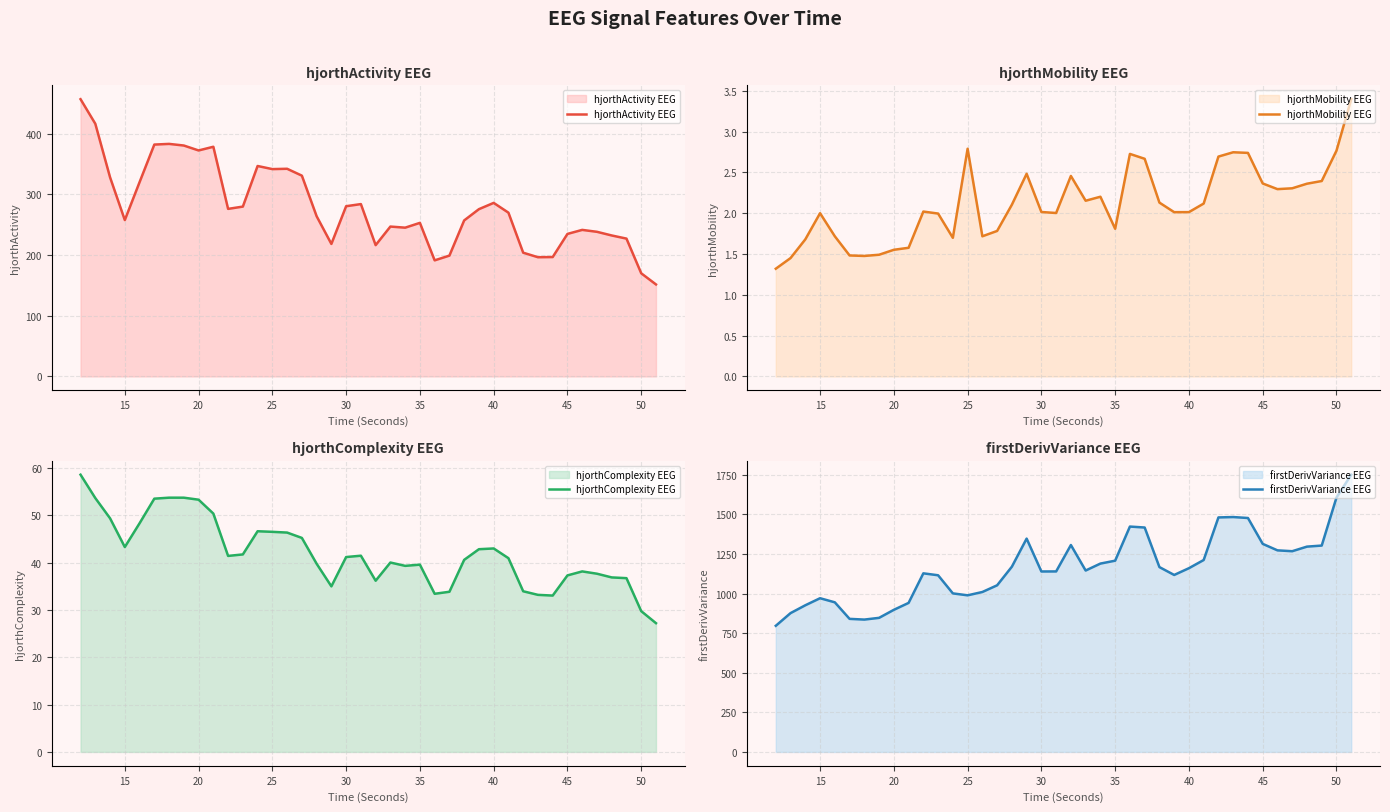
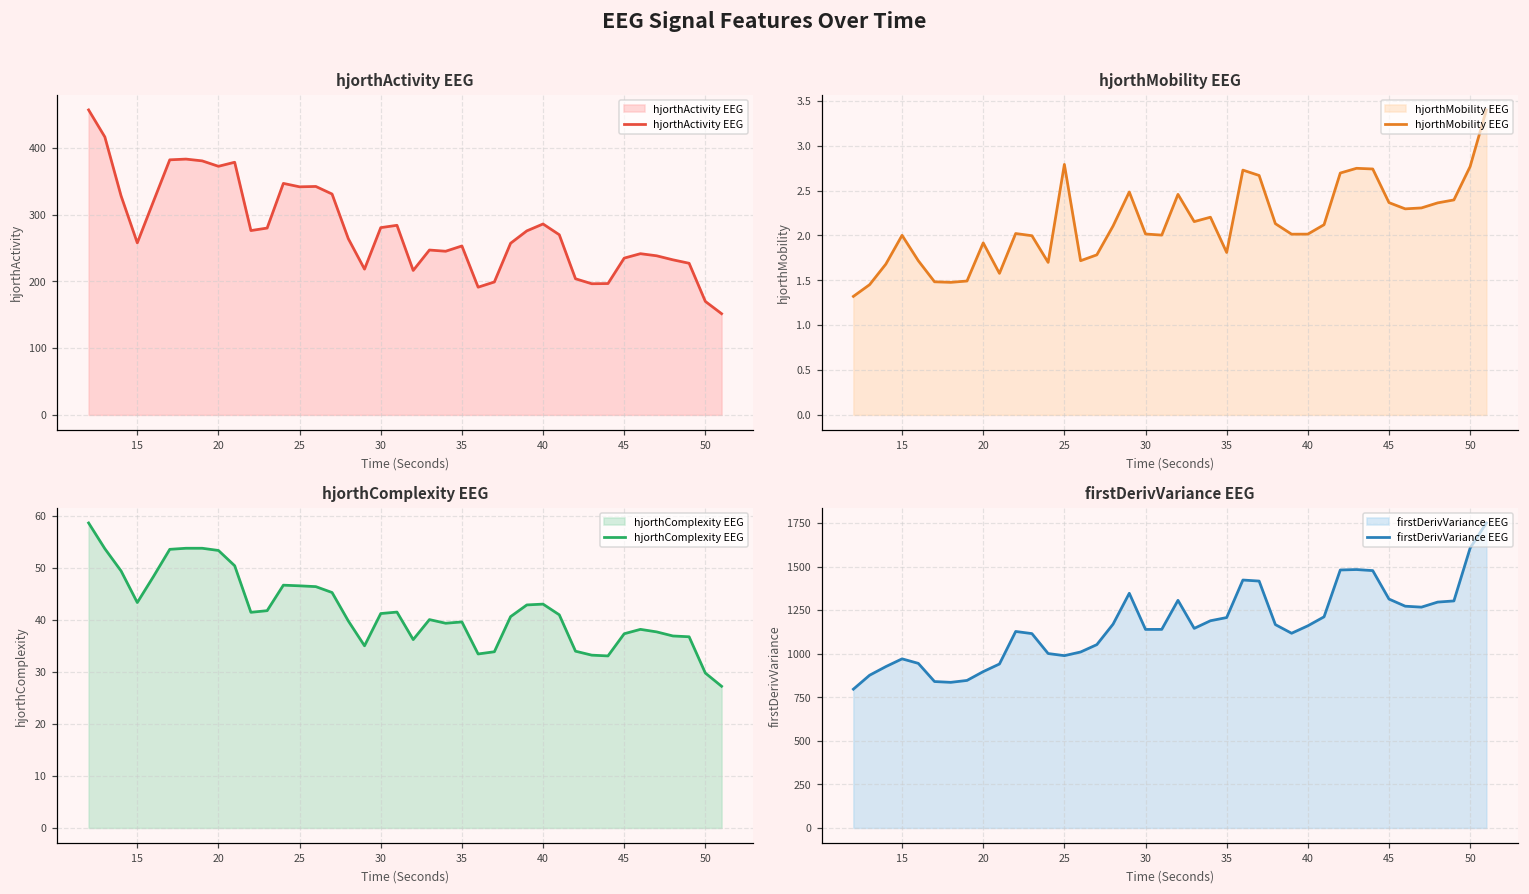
hjorthMobility EEG, 20: 1.6 -> 1.9
